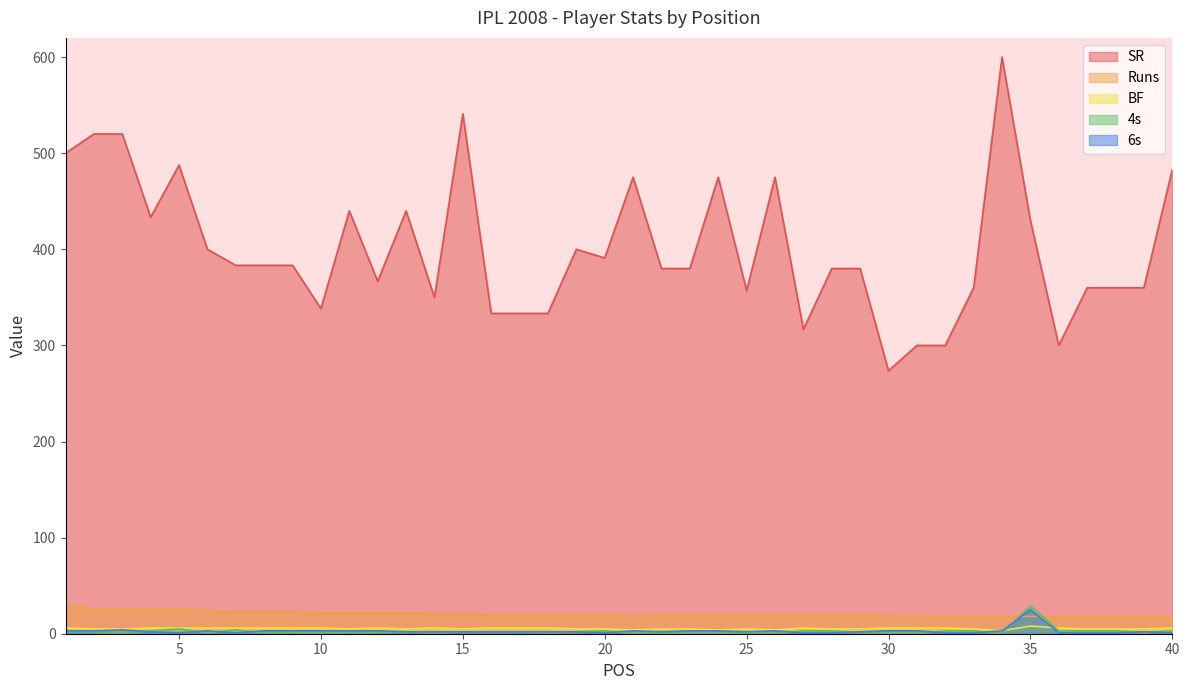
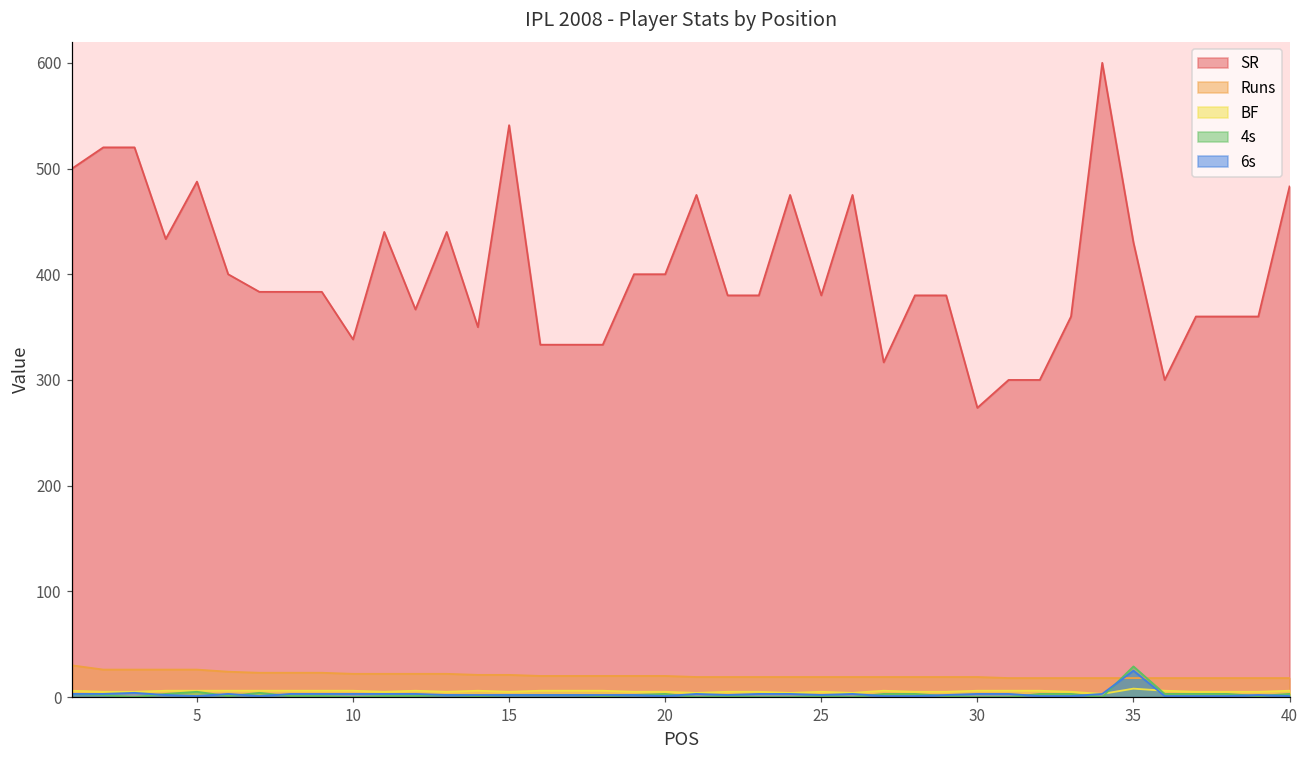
SR, 20: 390 -> 400
SR, 25: 360 -> 380
